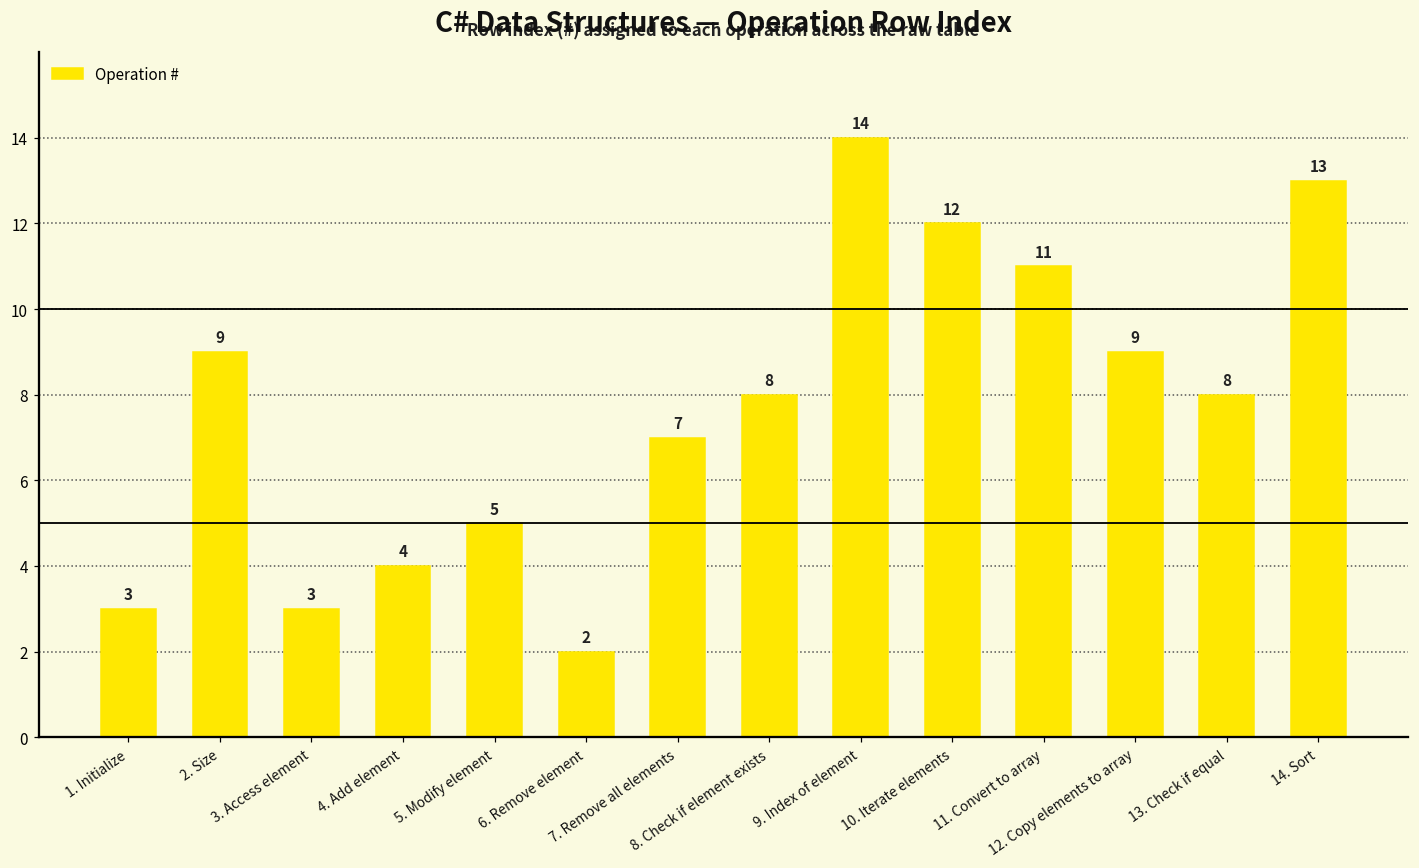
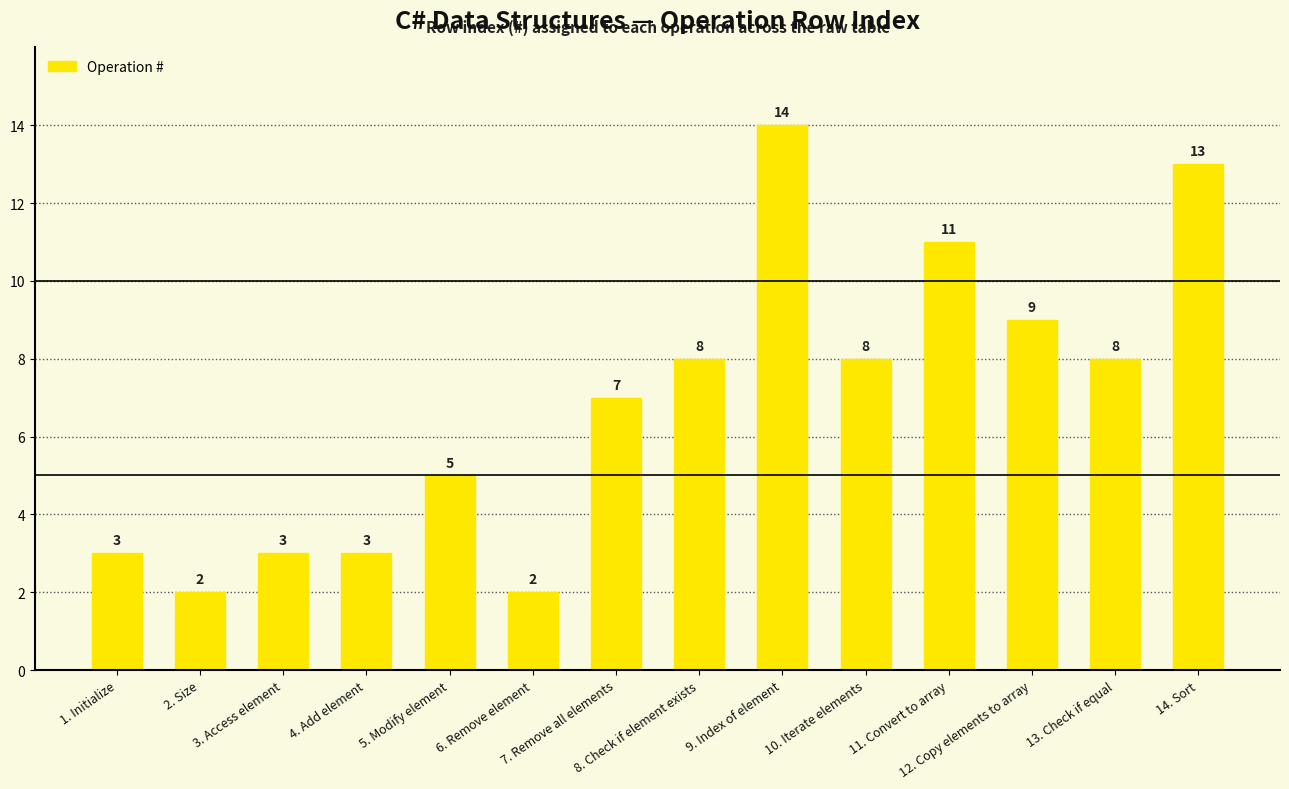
2. Size: 9 -> 2
4. Add element: 4 -> 3
10. Iterate elements: 12 -> 8
